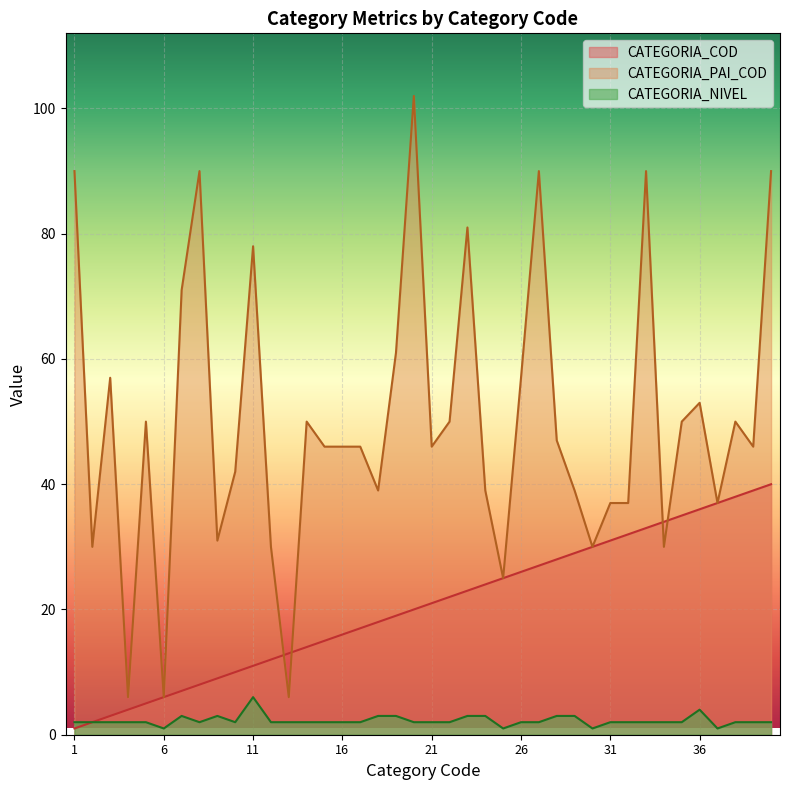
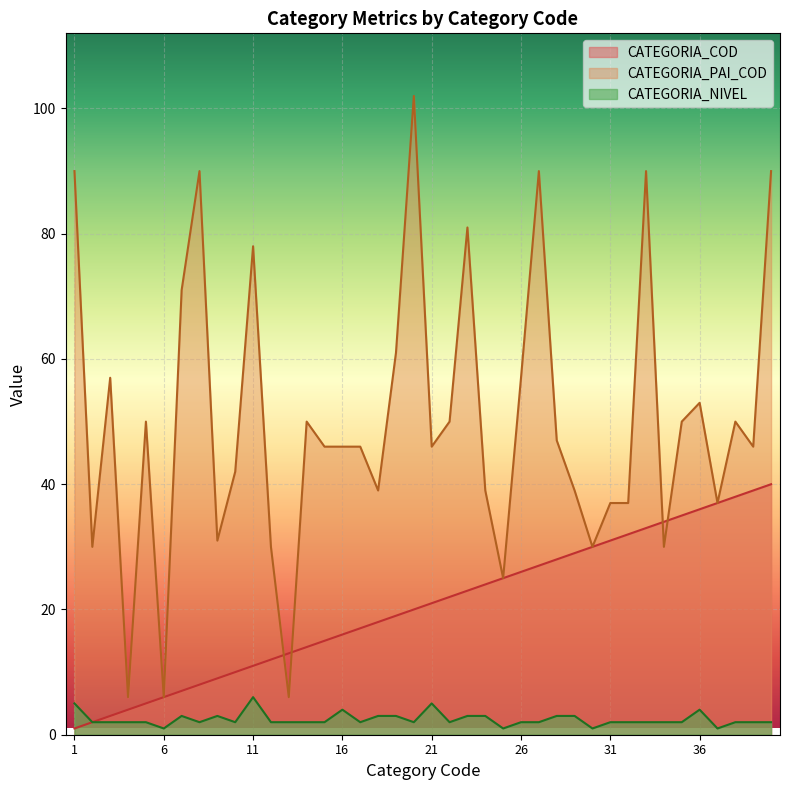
CATEGORIA_NIVEL, 1: 2 -> 5
CATEGORIA_NIVEL, 16: 2 -> 4
CATEGORIA_NIVEL, 21: 2 -> 5
